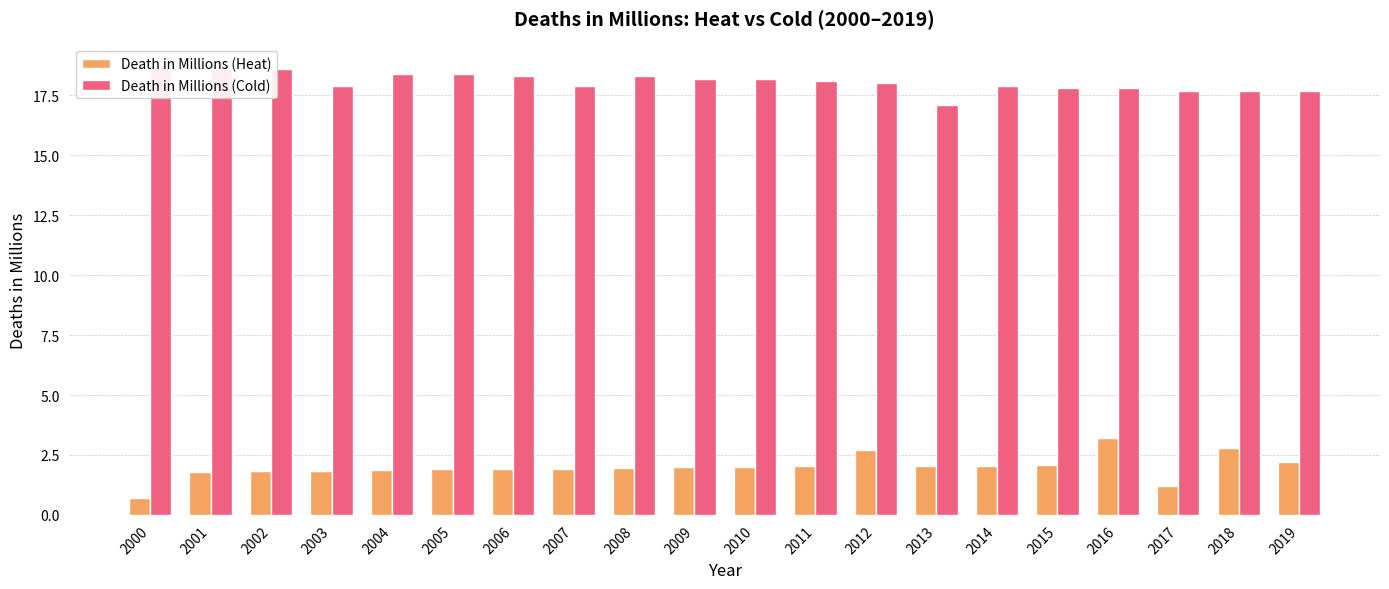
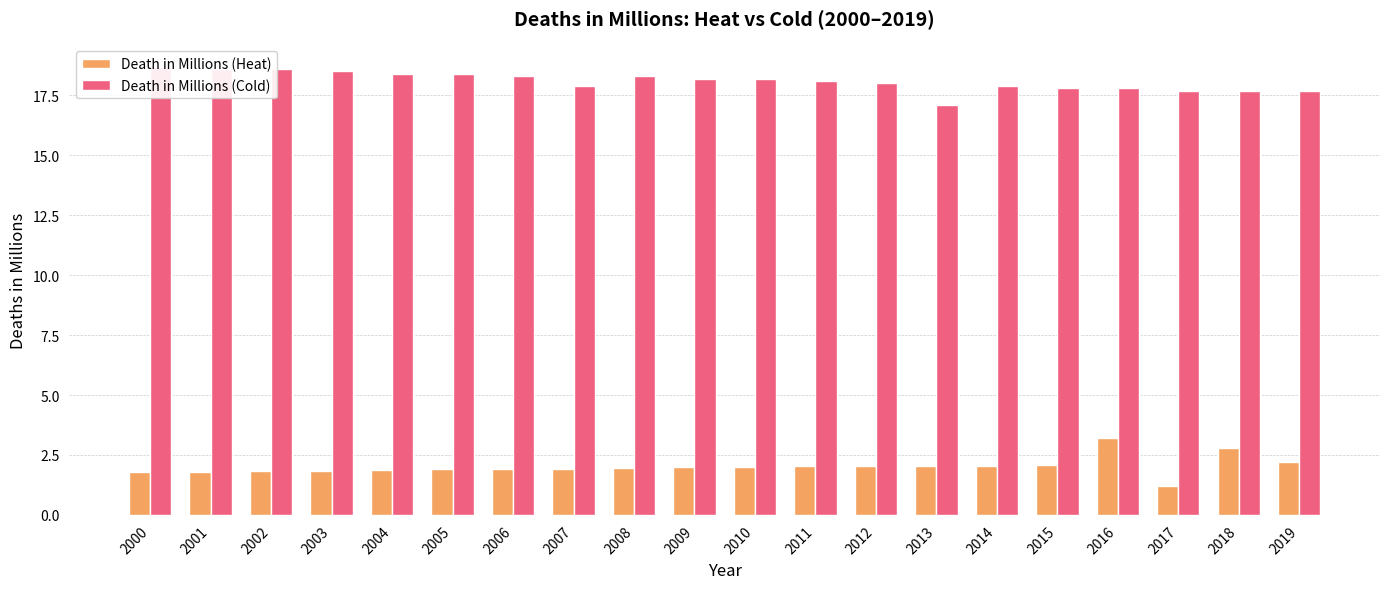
Death in Millions (Heat), 2000: 0.7 -> 1.8
Death in Millions (Cold), 2003: 17.9 -> 18.5
Death in Millions (Heat), 2012: 2.7 -> 2.0
